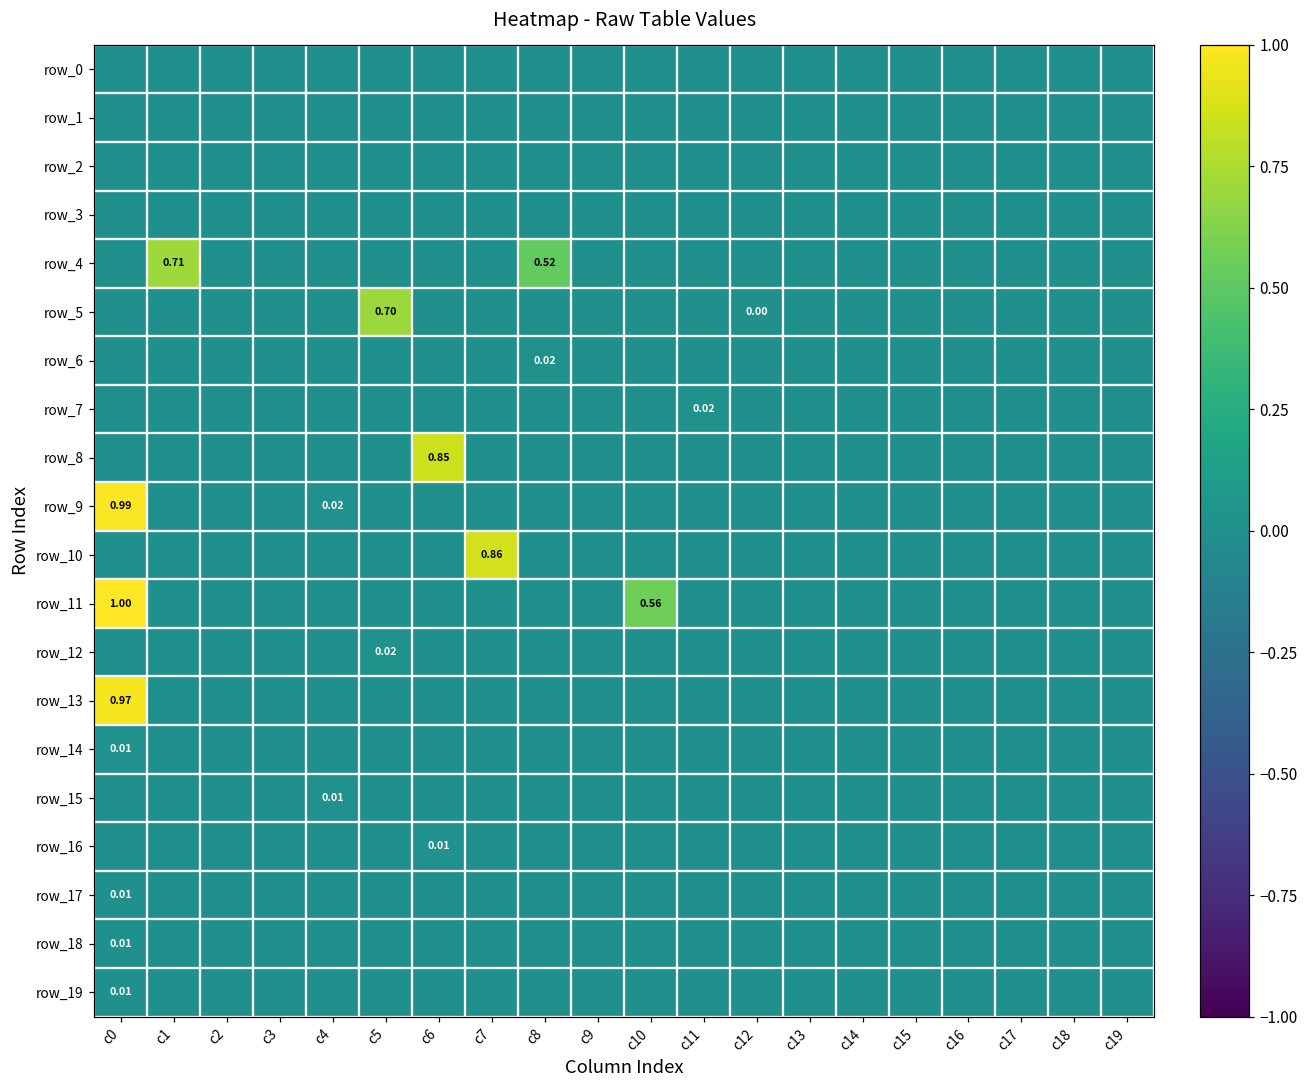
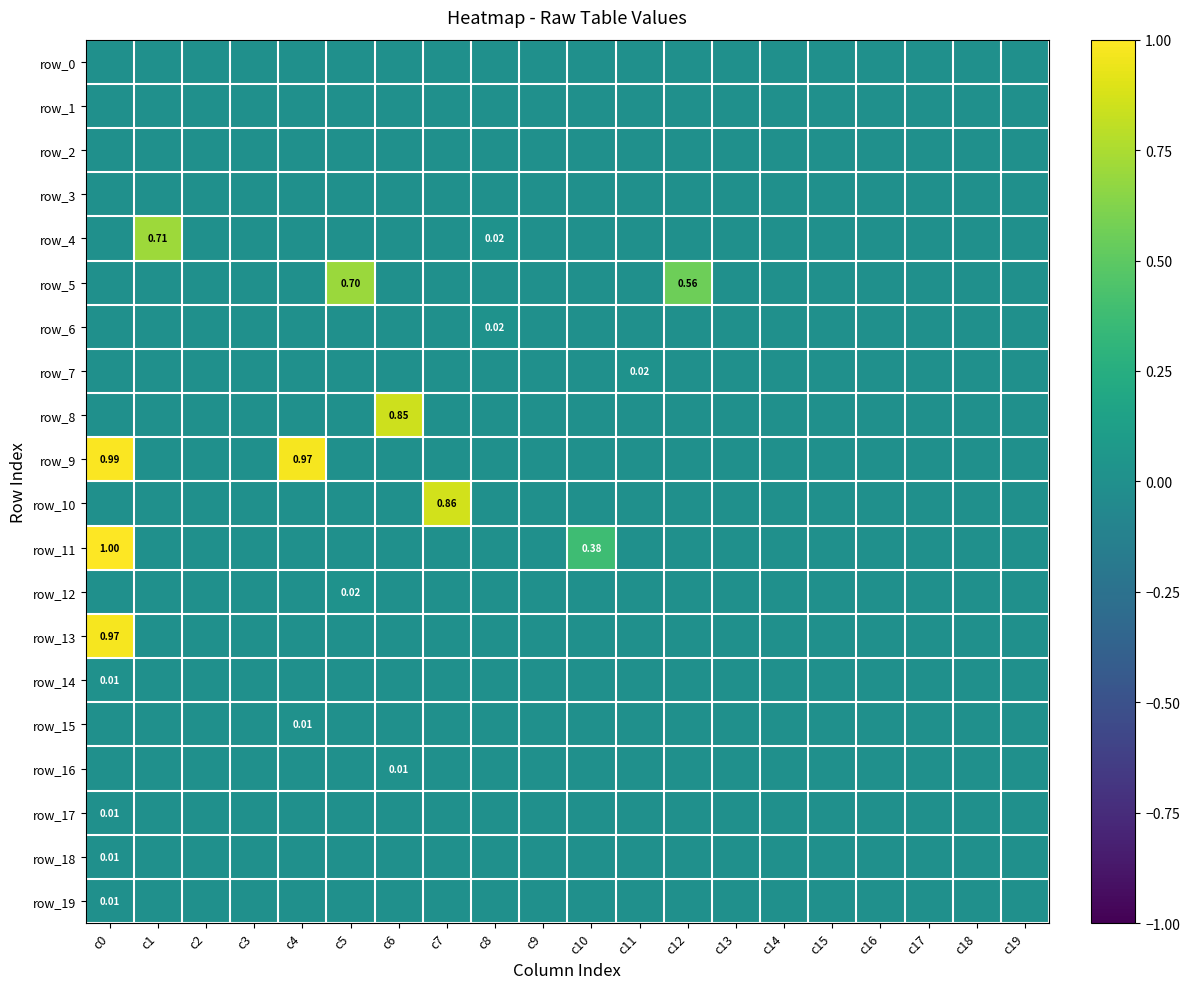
row_4, c8: 0.52 -> 0.02
row_5, c12: 0.00 -> 0.56
row_9, c4: 0.02 -> 0.97
row_11, c10: 0.56 -> 0.38
